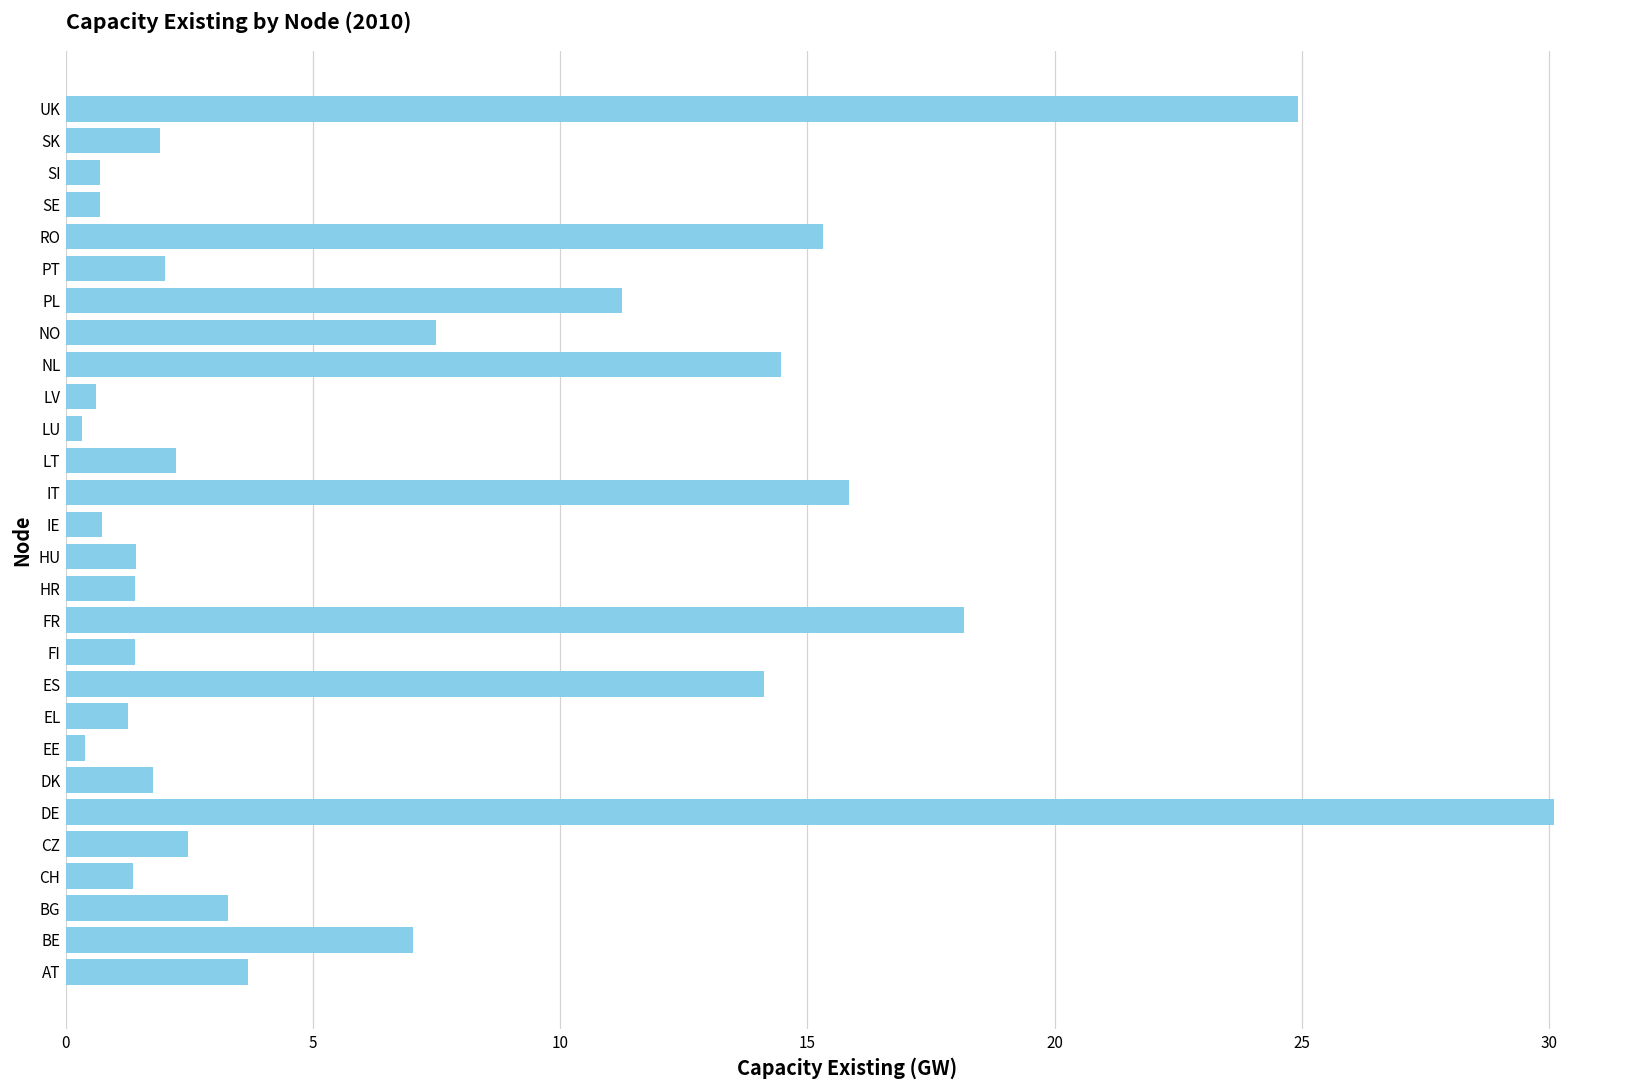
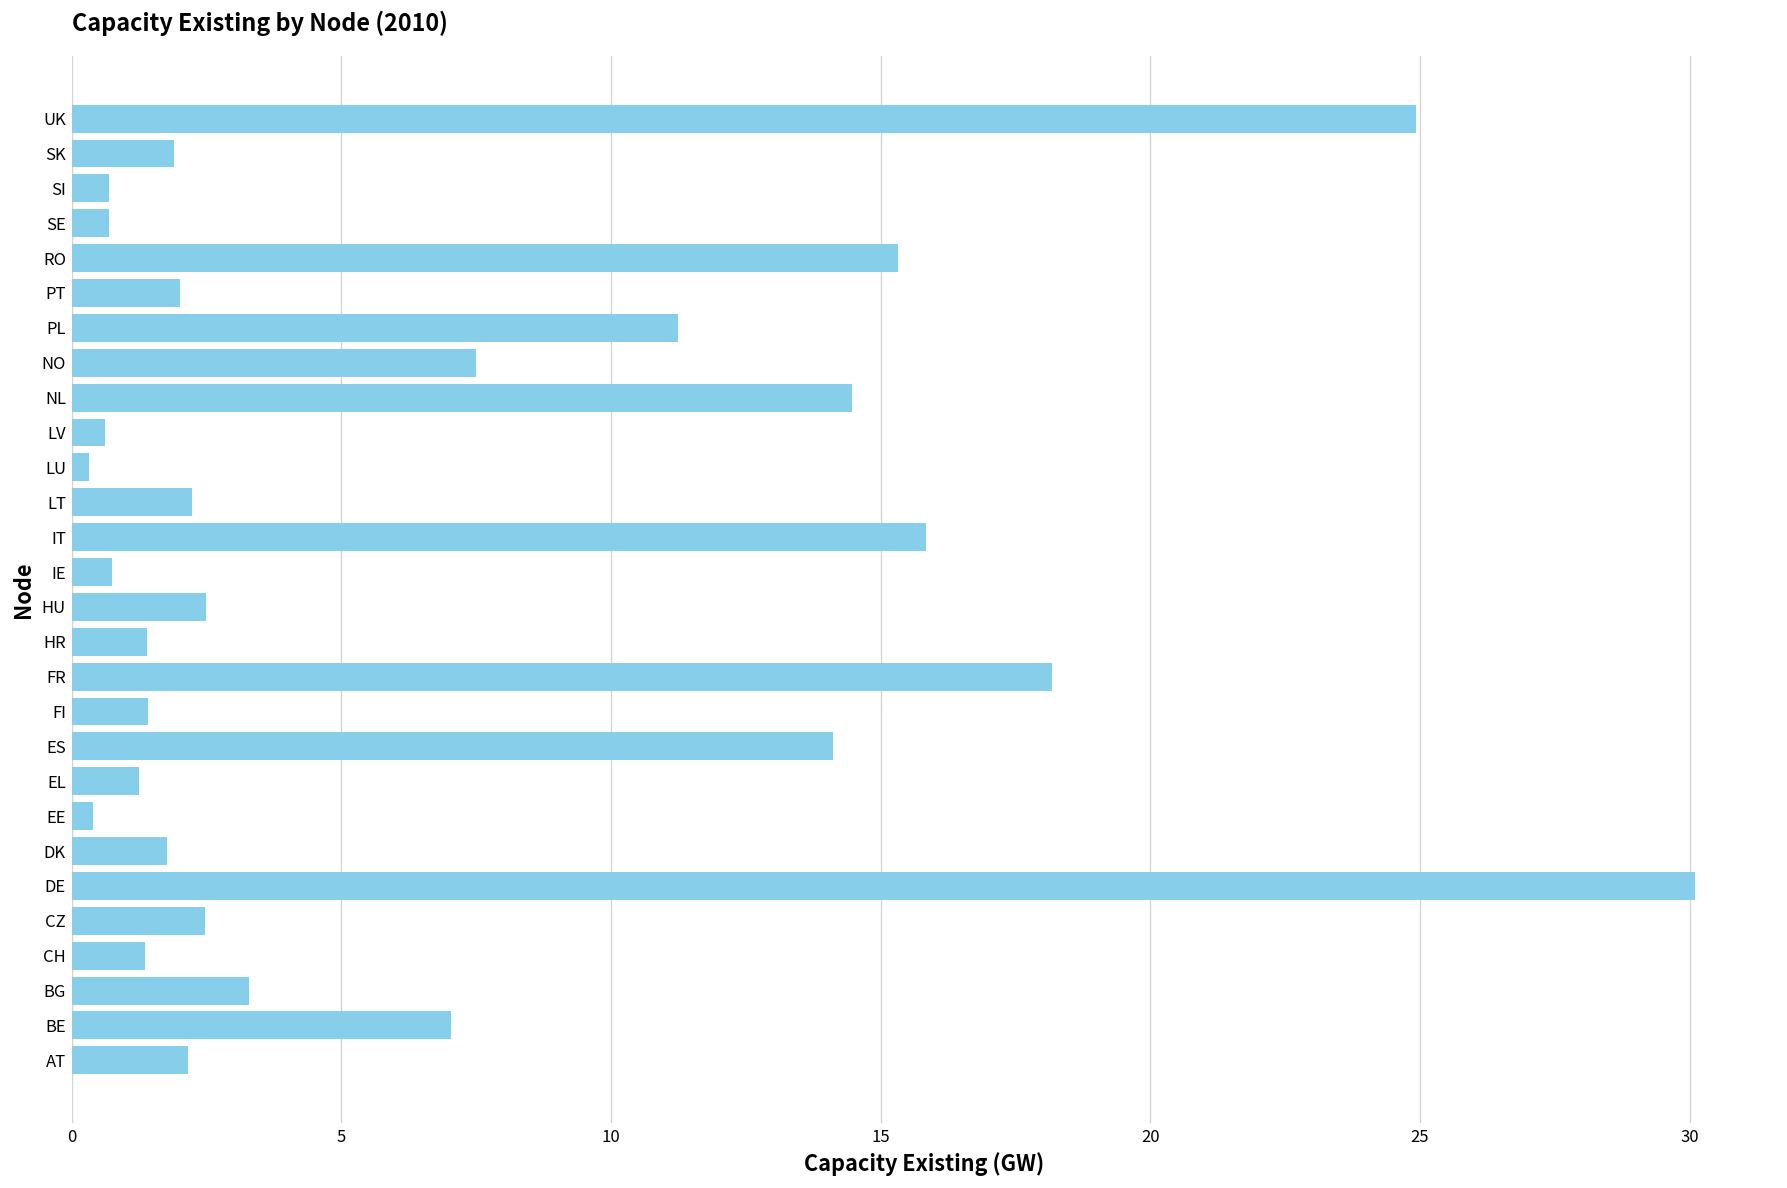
HU: 1.4 -> 2.5
AT: 3.7 -> 2.2
